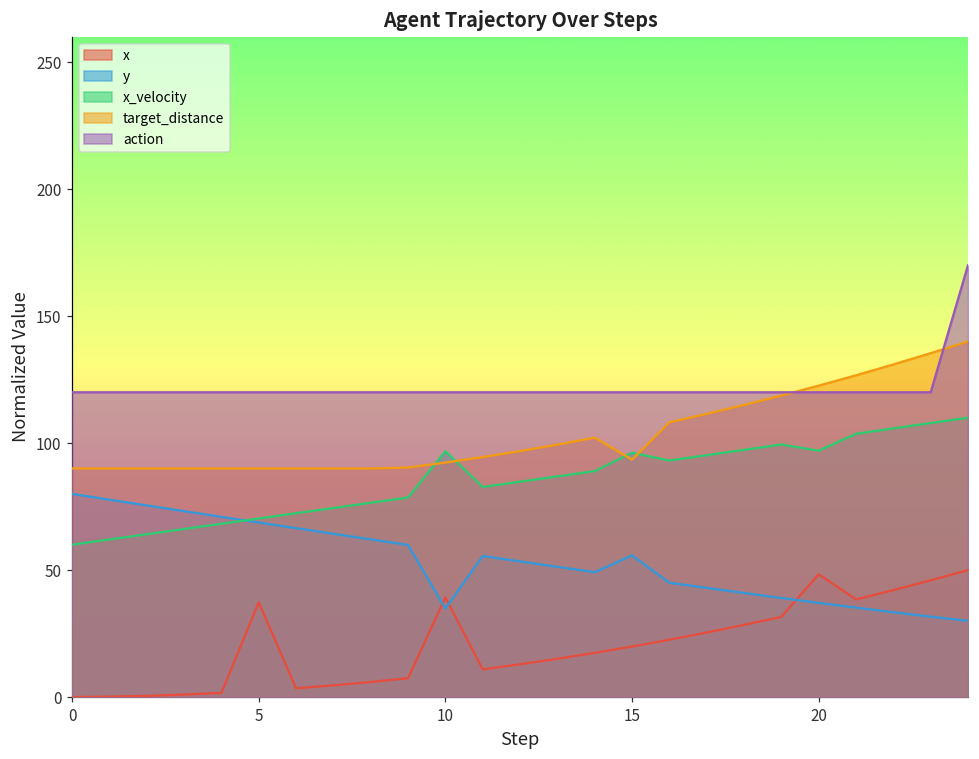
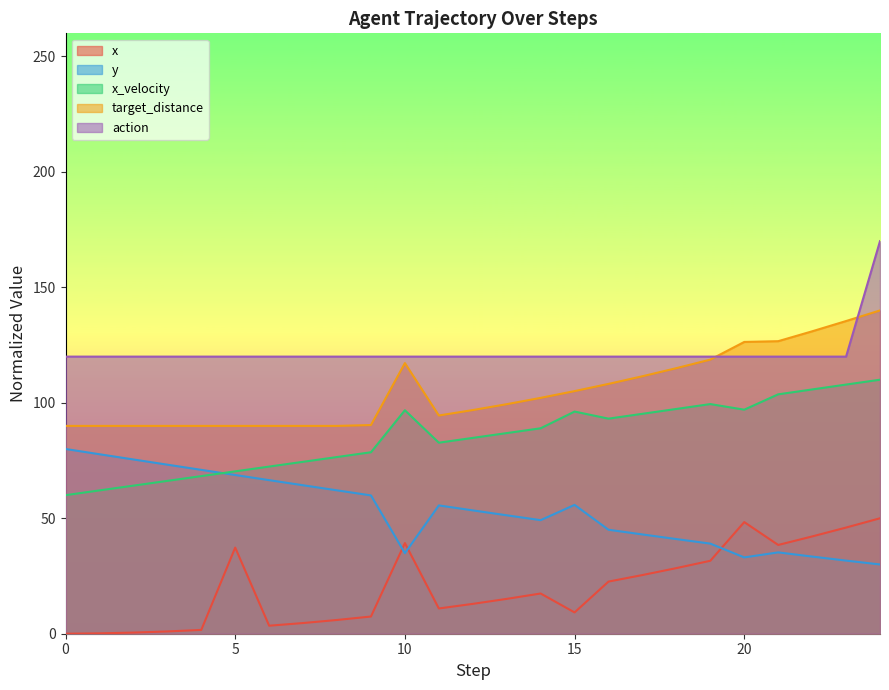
target_distance, 10: 92 -> 117
x, 15: 20 -> 9
target_distance, 15: 93 -> 105
y, 20: 37 -> 33
target_distance, 20: 123 -> 126
